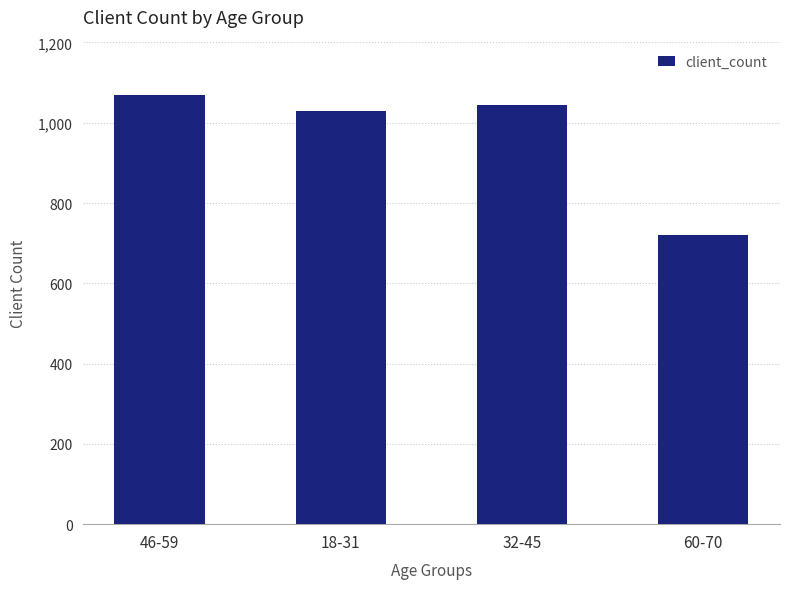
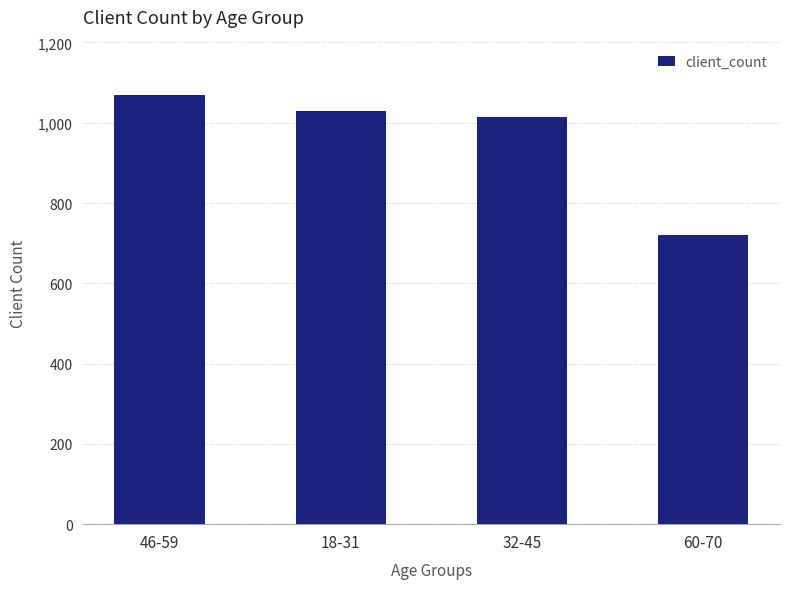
32-45: 1,040 -> 1,010
